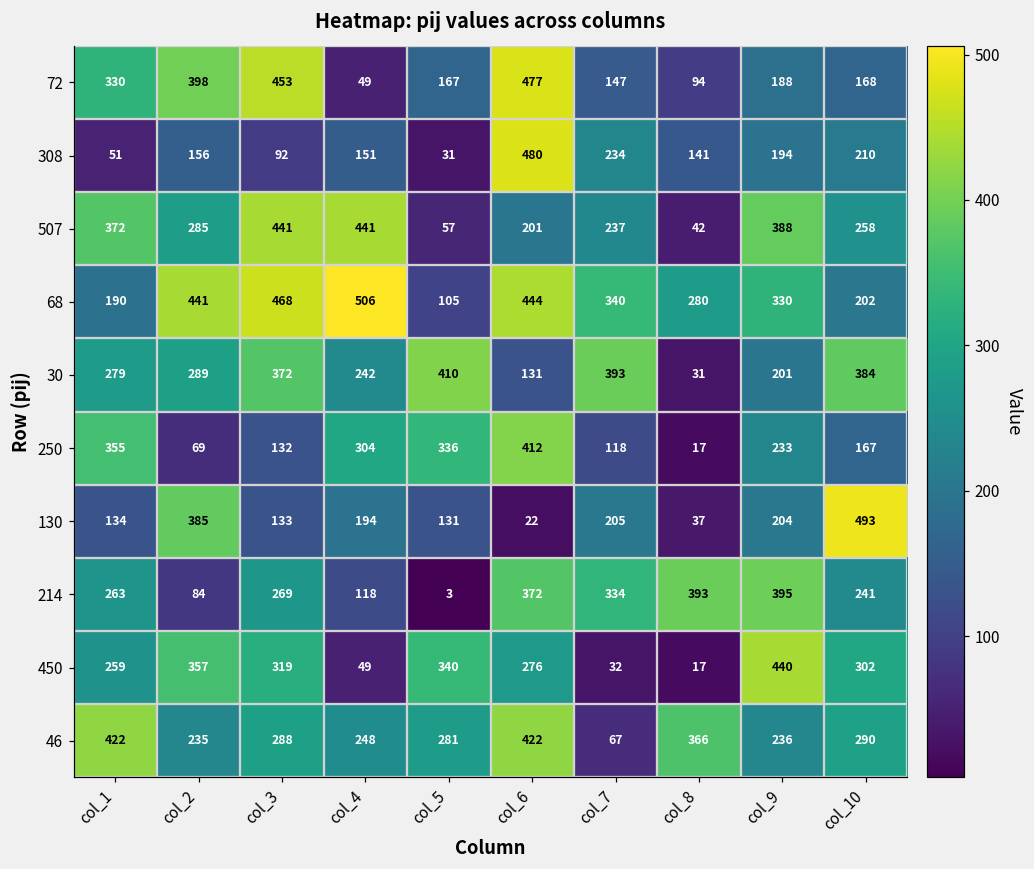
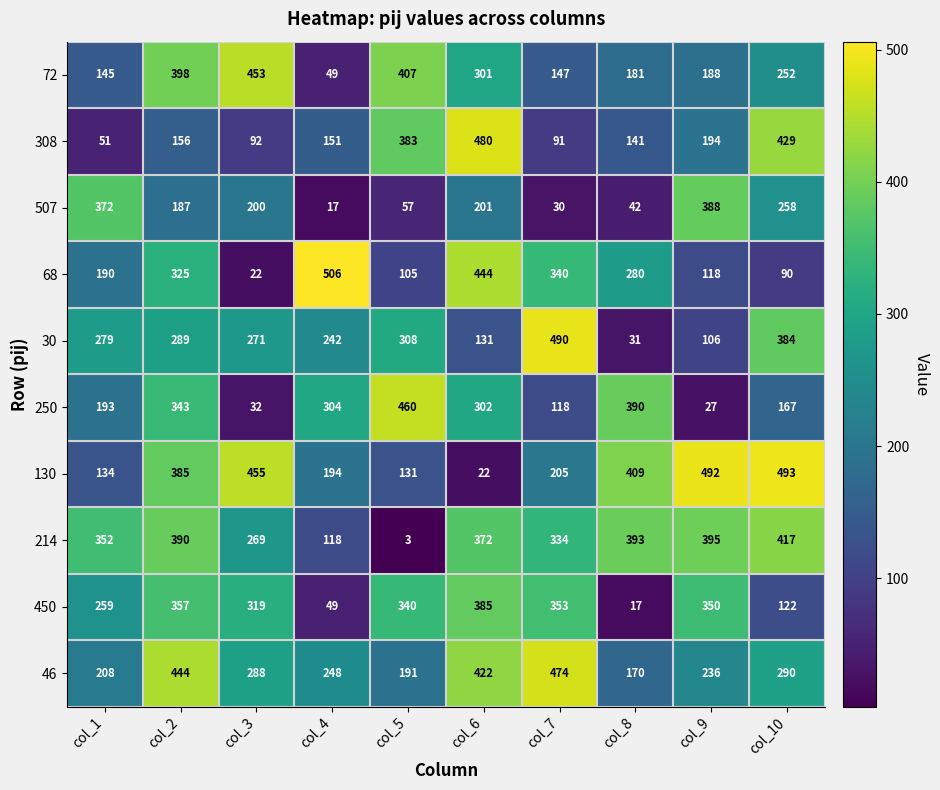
72, col_1: 330 -> 145
72, col_5: 167 -> 407
72, col_6: 477 -> 301
72, col_8: 94 -> 181
72, col_10: 168 -> 252
308, col_5: 31 -> 383
308, col_7: 234 -> 91
308, col_10: 210 -> 429
507, col_2: 285 -> 187
507, col_3: 441 -> 200
507, col_4: 441 -> 17
507, col_7: 237 -> 30
68, col_2: 441 -> 325
68, col_3: 468 -> 22
68, col_9: 330 -> 118
68, col_10: 202 -> 90
30, col_3: 372 -> 271
30, col_5: 410 -> 308
30, col_7: 393 -> 490
30, col_9: 201 -> 106
250, col_1: 355 -> 193
250, col_2: 69 -> 343
250, col_3: 132 -> 32
250, col_5: 336 -> 460
250, col_6: 412 -> 302
250, col_8: 17 -> 390
250, col_9: 233 -> 27
130, col_3: 133 -> 455
130, col_8: 37 -> 409
130, col_9: 204 -> 492
214, col_1: 263 -> 352
214, col_2: 84 -> 390
214, col_10: 241 -> 417
450, col_6: 276 -> 385
450, col_7: 32 -> 353
450, col_9: 440 -> 350
450, col_10: 302 -> 122
46, col_1: 422 -> 208
46, col_2: 235 -> 444
46, col_5: 281 -> 191
46, col_7: 67 -> 474
46, col_8: 366 -> 170
